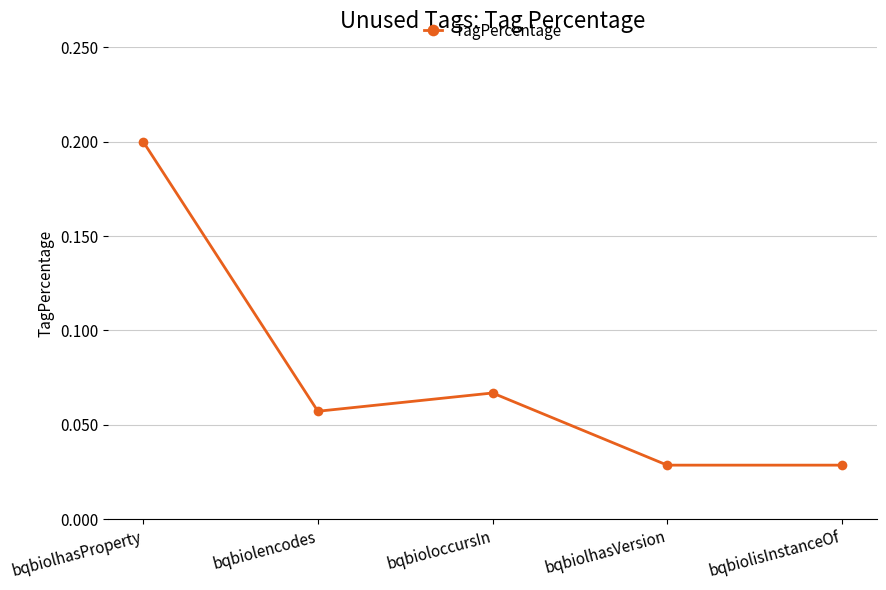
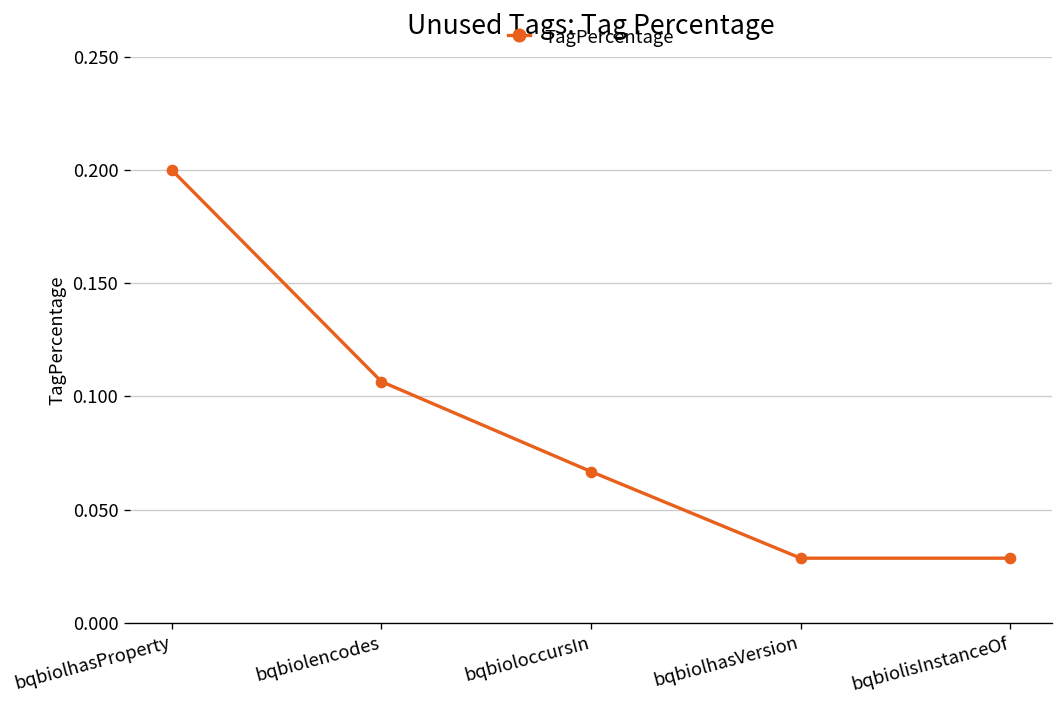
bqbiolencodes: 0.057 -> 0.107
